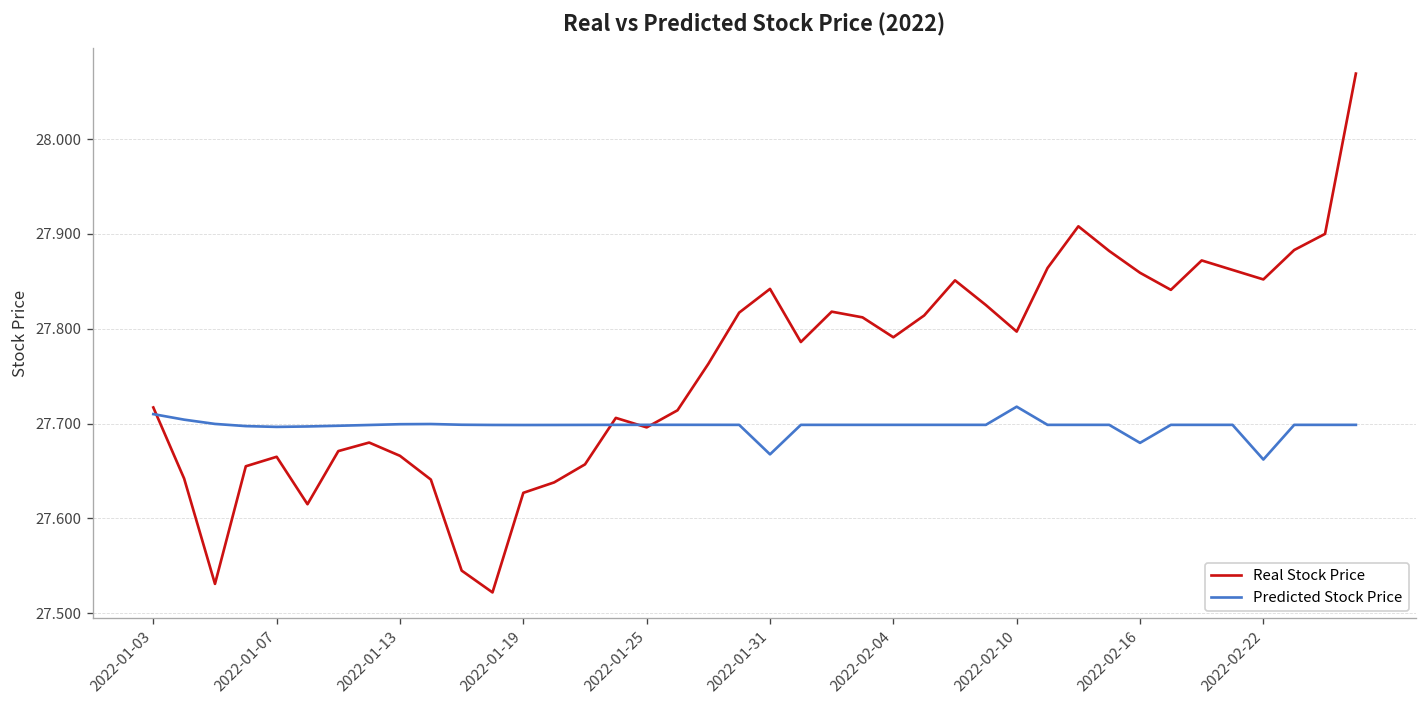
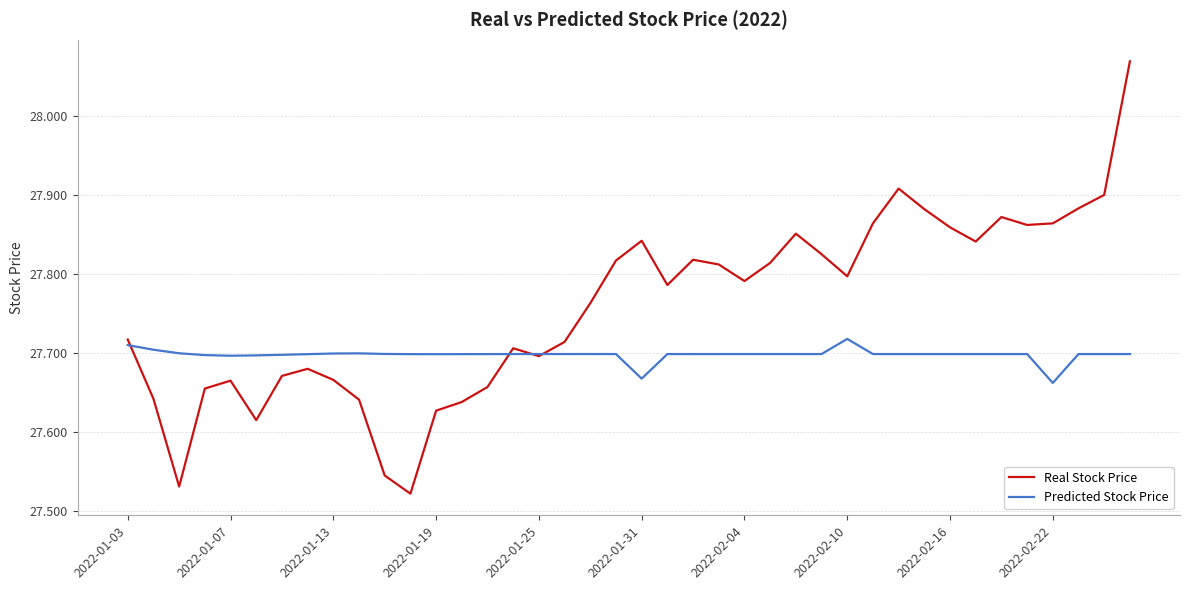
Predicted Stock Price, 2022-02-16: 27.68 -> 27.70
Real Stock Price, 2022-02-22: 27.85 -> 27.86
